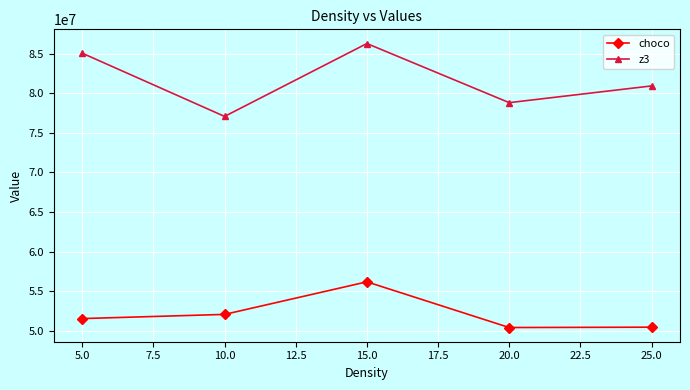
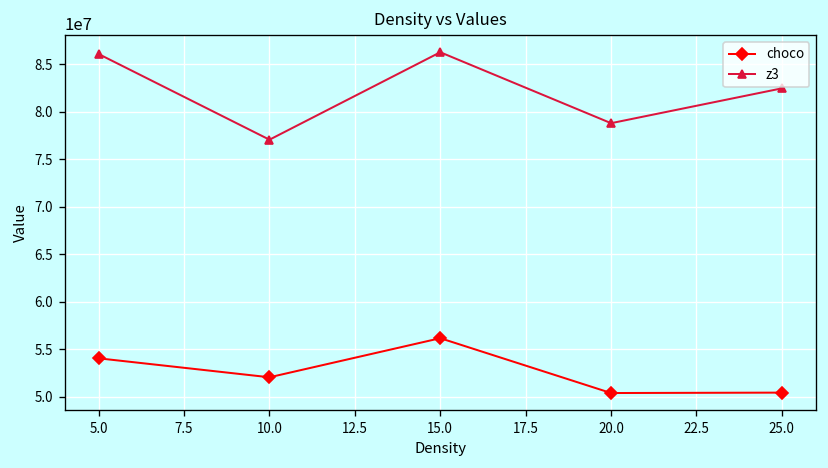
choco, 5.0: 52000000 -> 54000000
z3, 5.0: 85000000 -> 86000000
z3, 25.0: 81000000 -> 82000000
